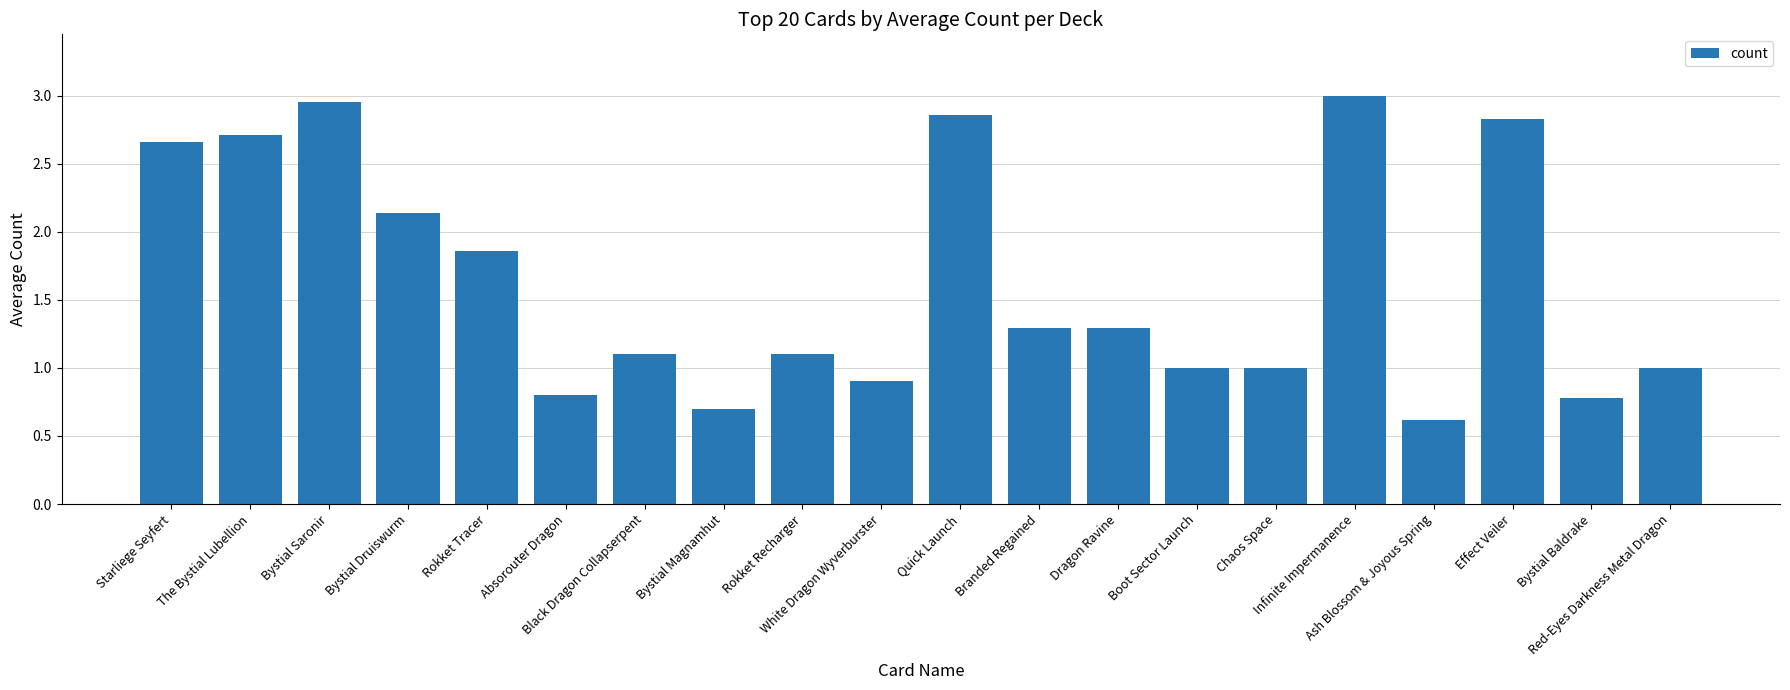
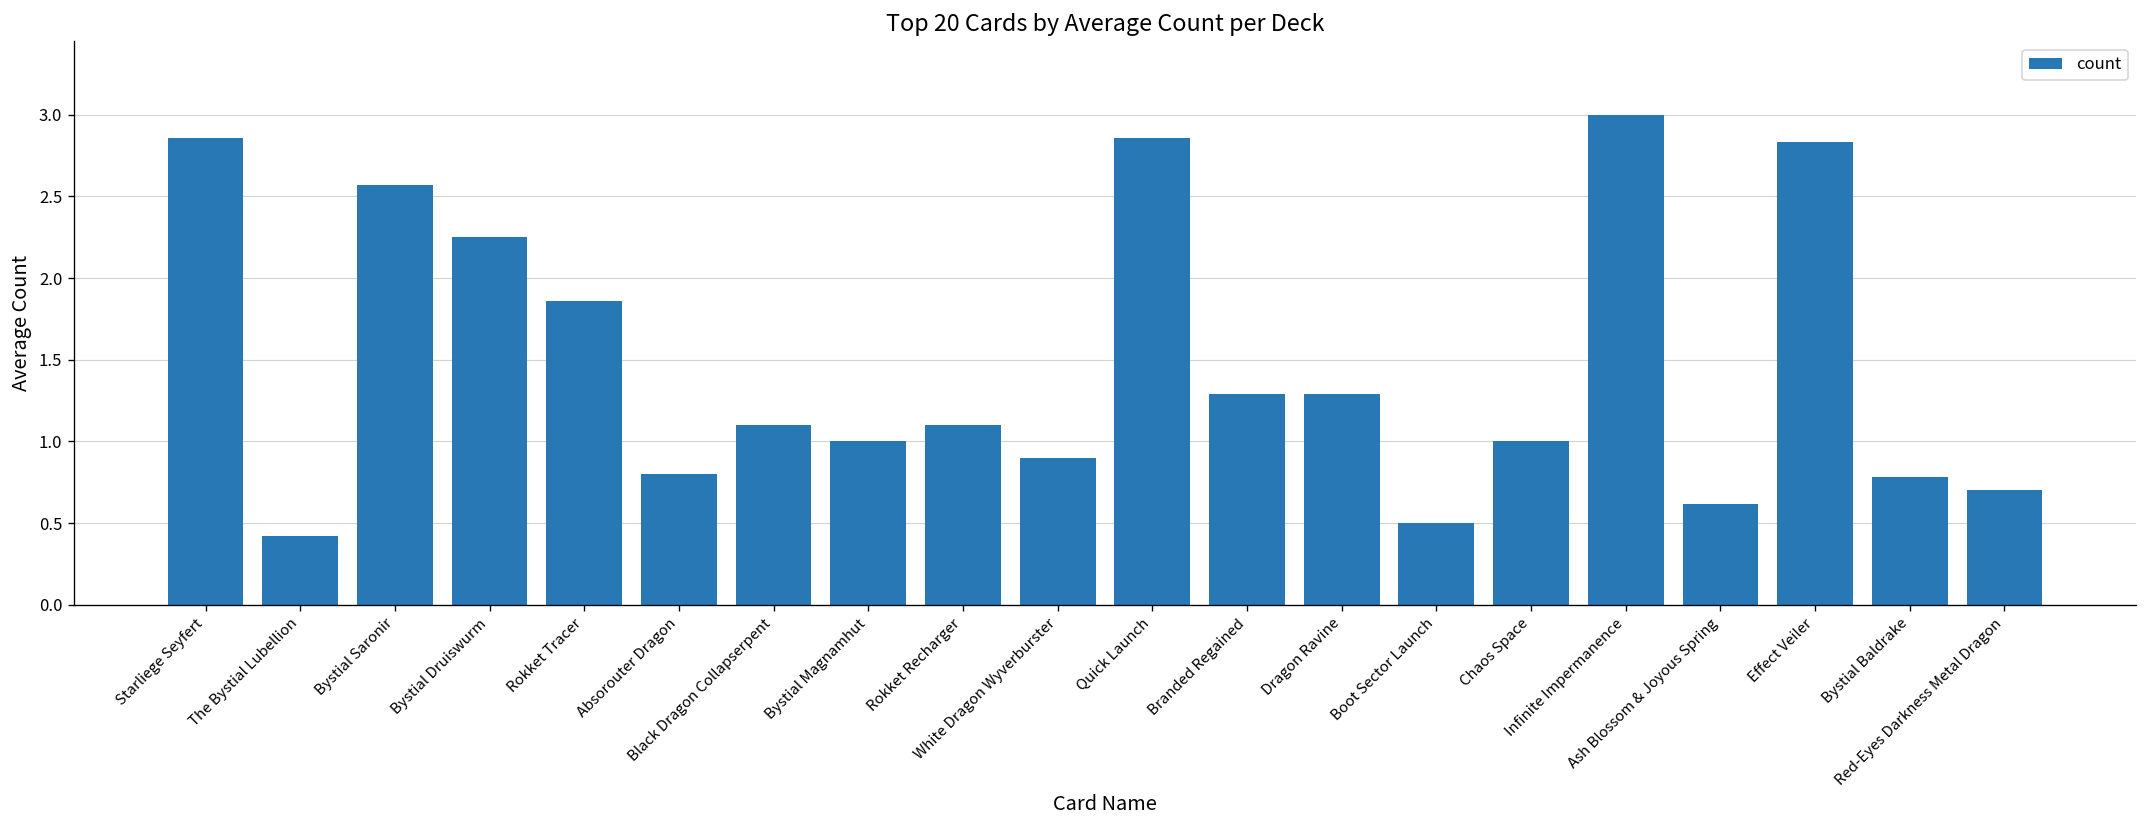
Starliege Seyfert: 2.66 -> 2.86
The Bystial Lubellion: 2.71 -> 0.42
Bystial Saronir: 2.95 -> 2.57
Bystial Druiswurm: 2.14 -> 2.25
Bystial Magnamhut: 0.7 -> 1.0
Boot Sector Launch: 1.0 -> 0.5
Red-Eyes Darkness Metal Dragon: 1.0 -> 0.7
